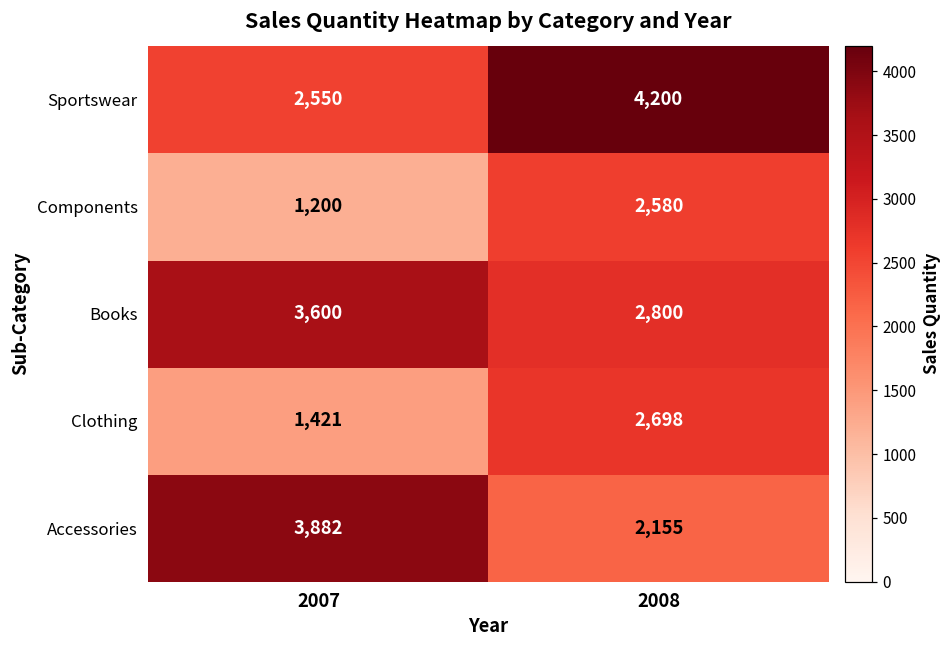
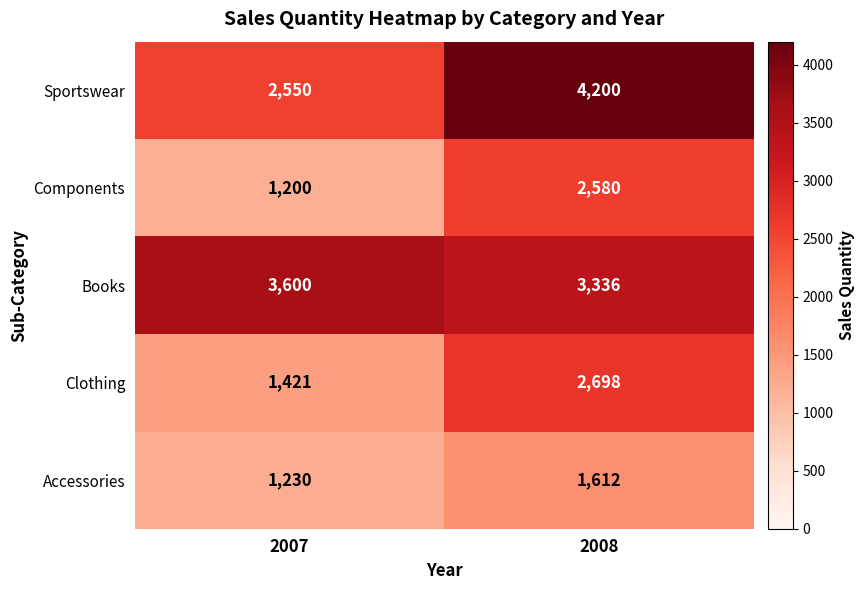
Books, 2008: 2,800 -> 3,336
Accessories, 2007: 3,882 -> 1,230
Accessories, 2008: 2,155 -> 1,612
